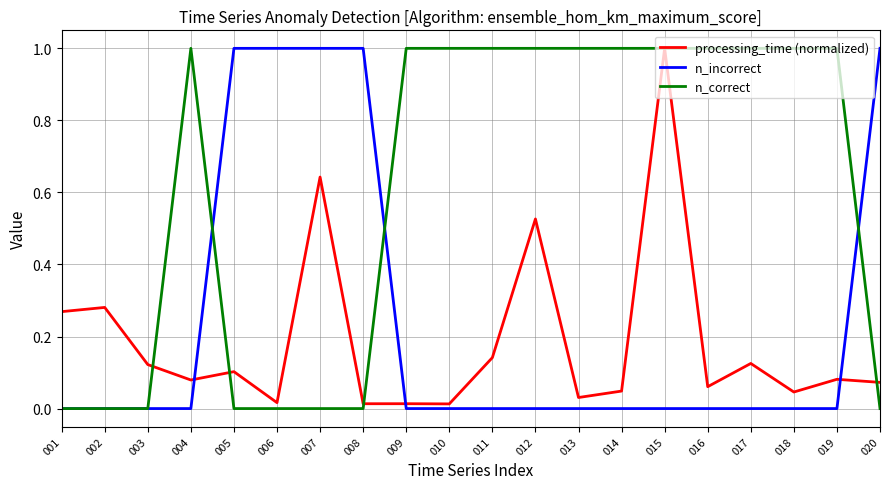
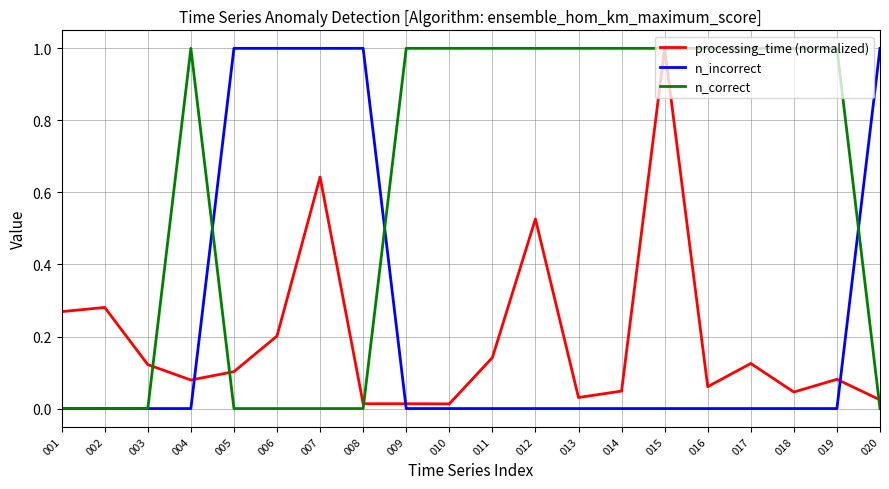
processing_time (normalized), 006: 0.02 -> 0.20
processing_time (normalized), 020: 0.07 -> 0.02
